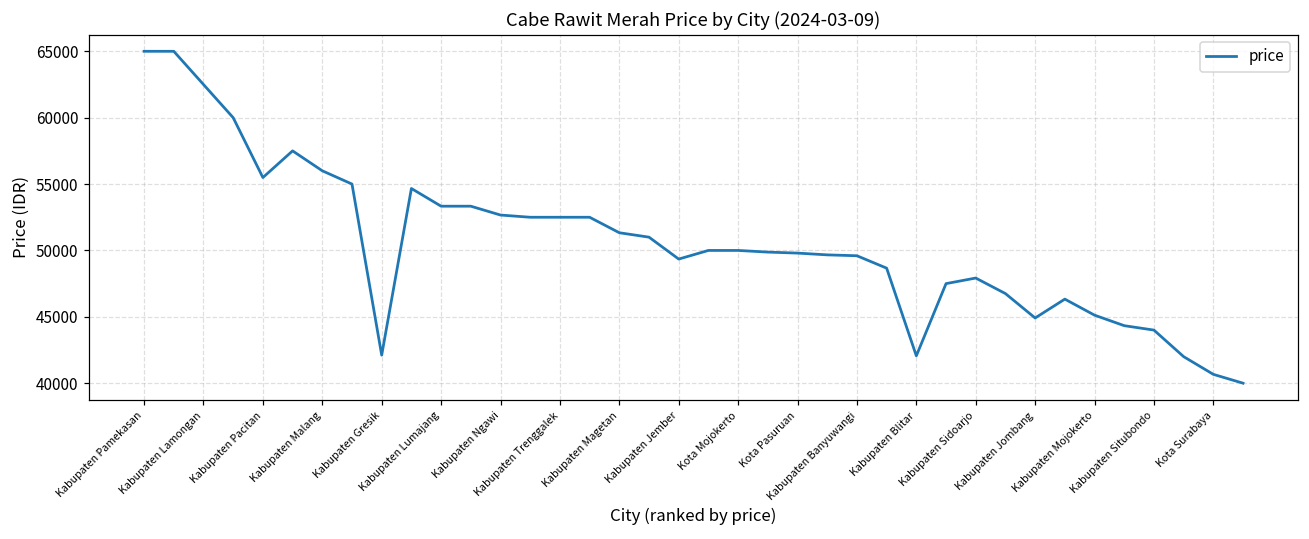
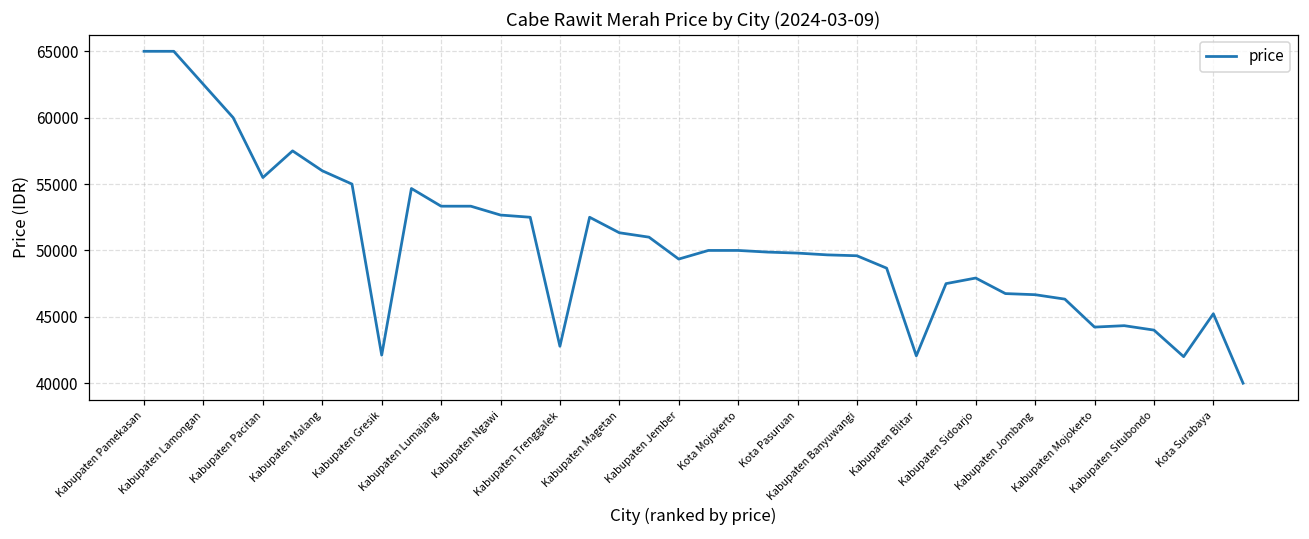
Kabupaten Trenggalek: 52500 -> 42800
Kabupaten Jombang: 44900 -> 46700
Kabupaten Mojokerto: 45100 -> 44200
Kota Surabaya: 40700 -> 45200
